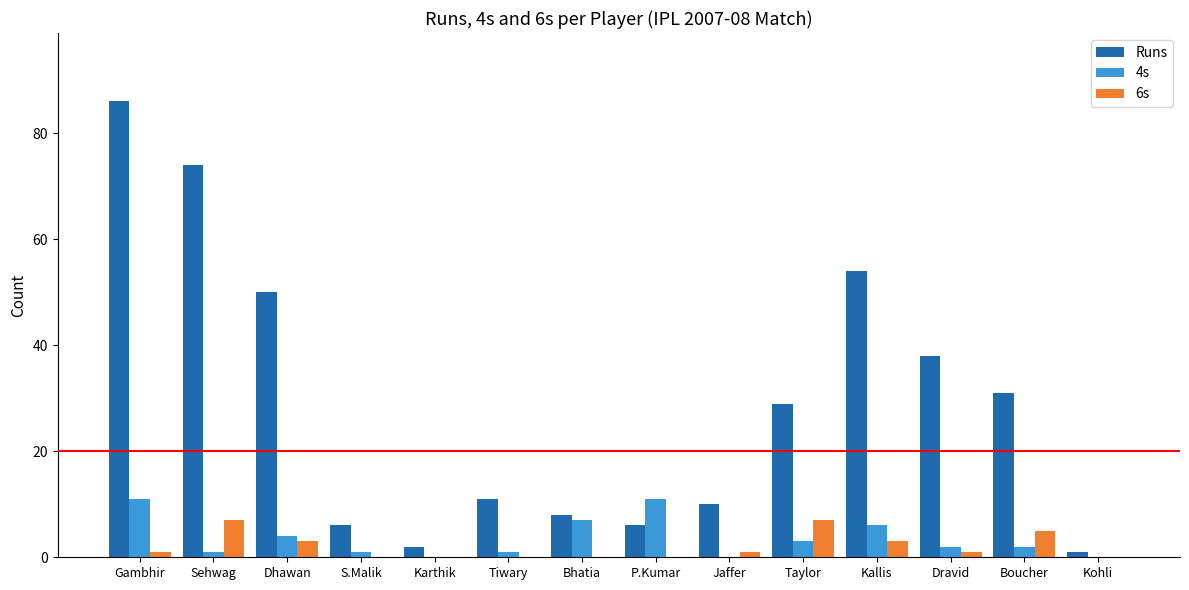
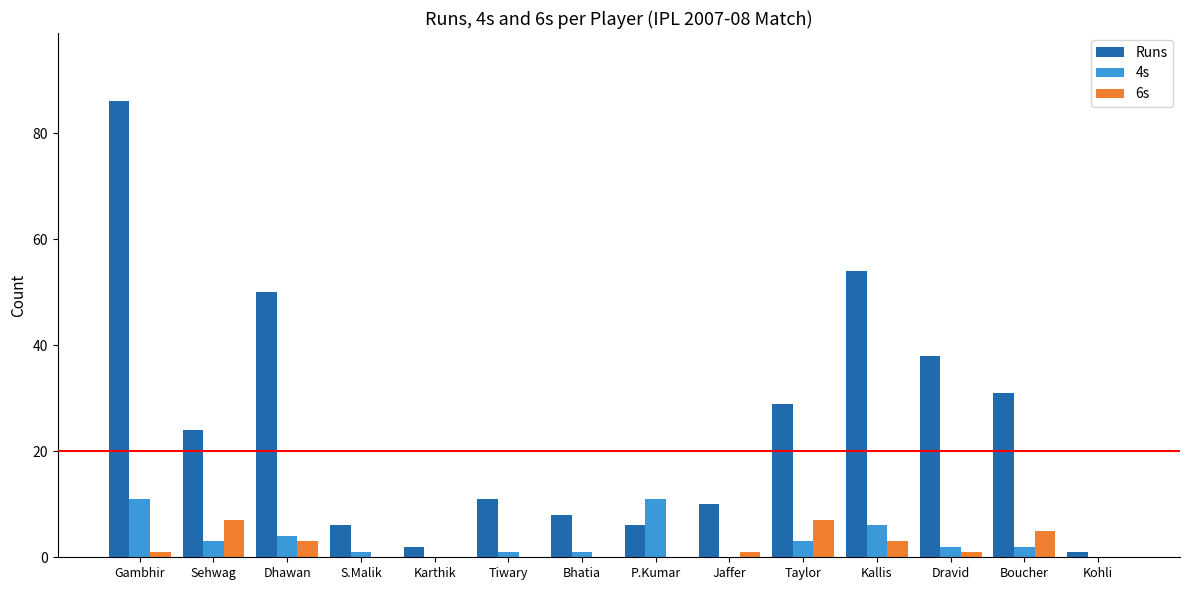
Runs, Sehwag: 74 -> 24
4s, Sehwag: 1 -> 3
4s, Bhatia: 7 -> 1
